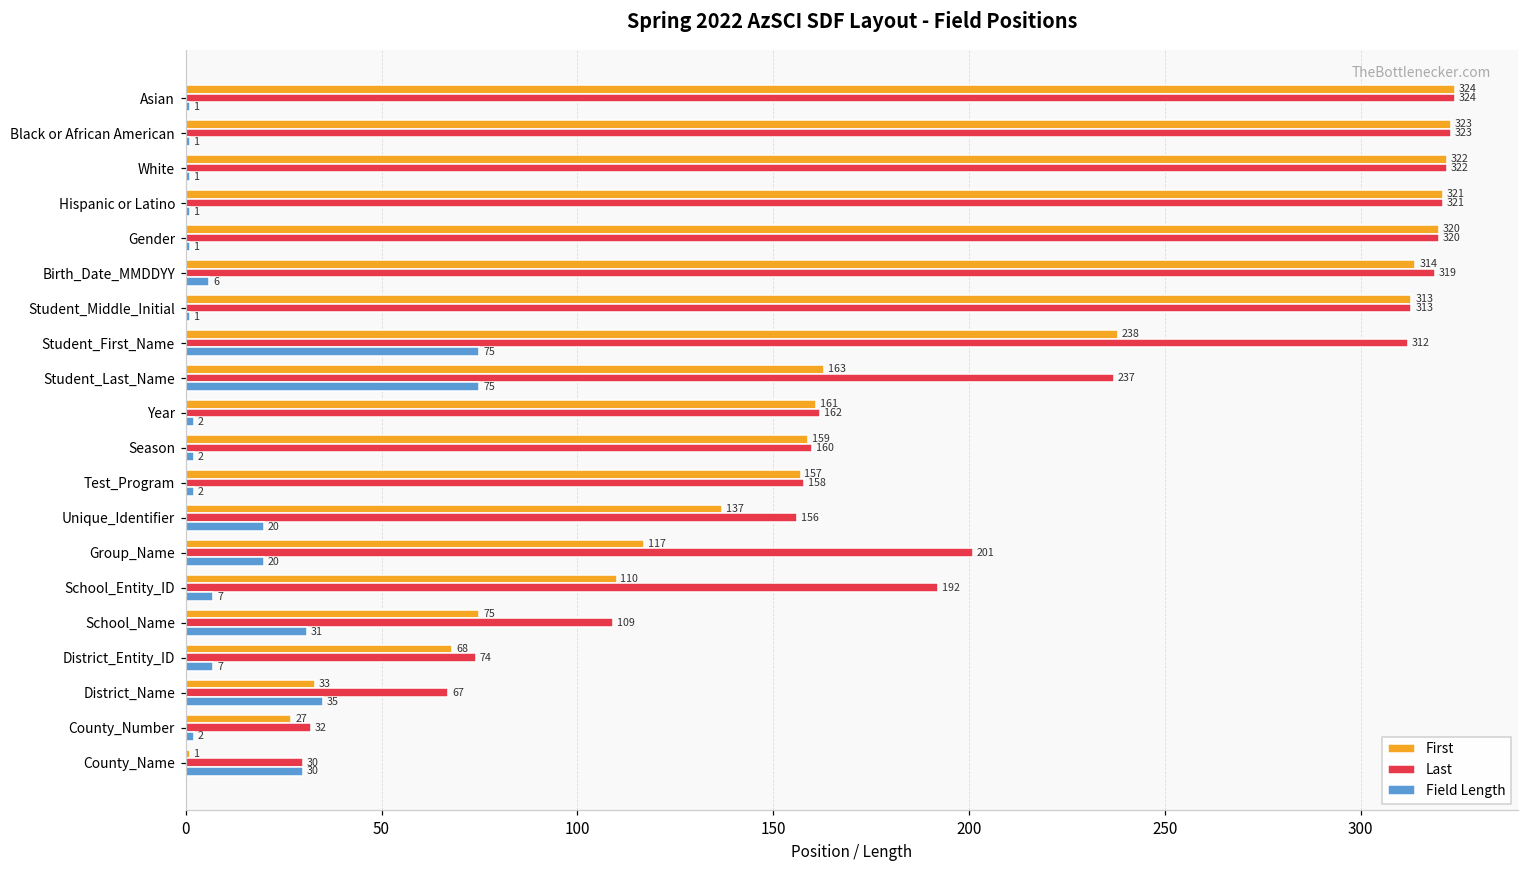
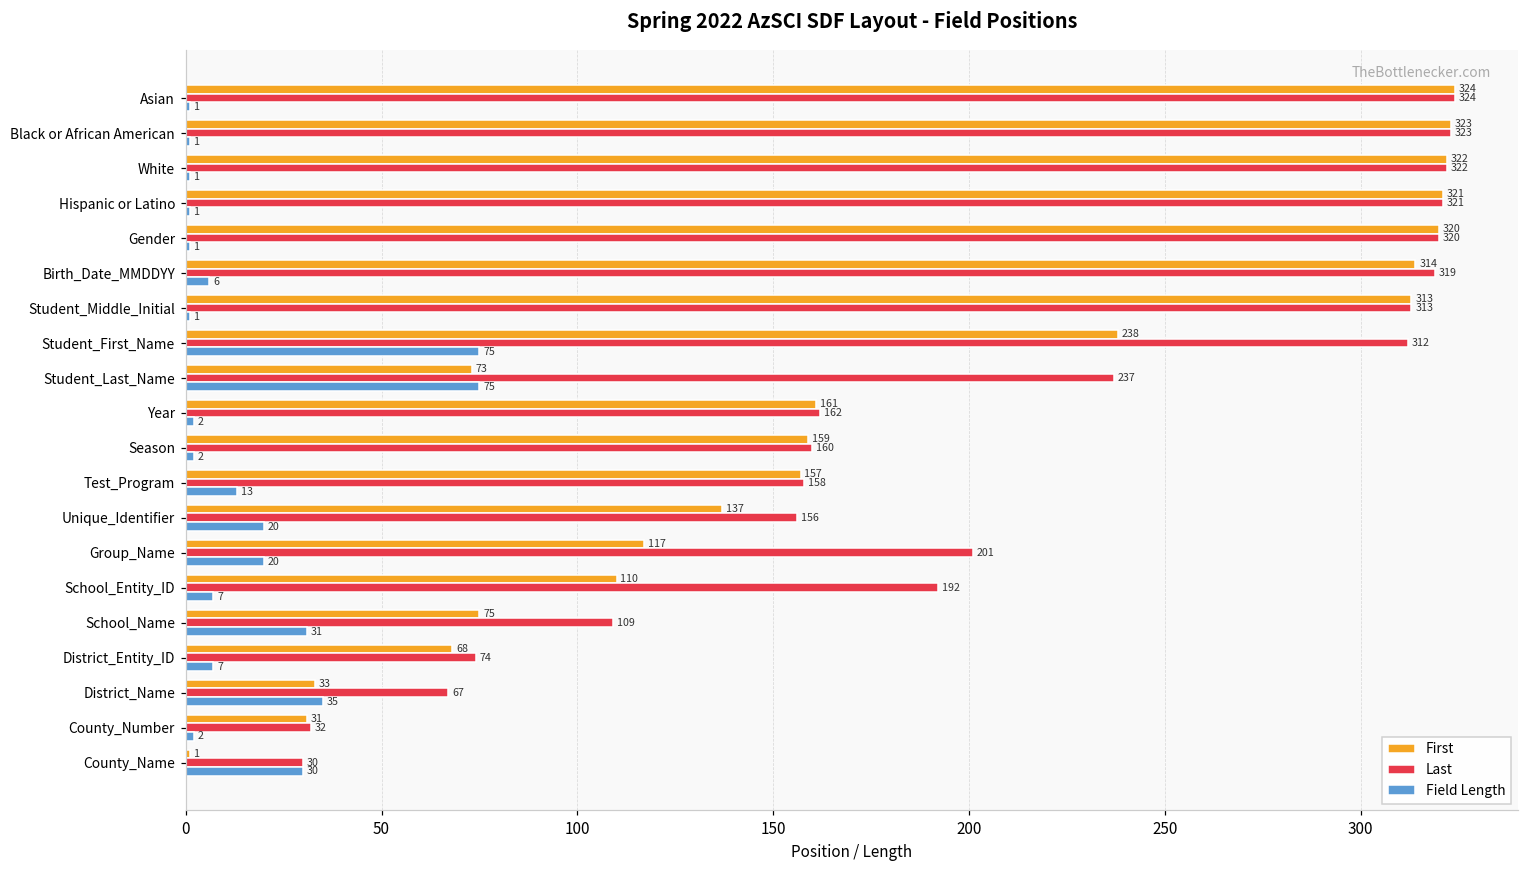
First, Student_Last_Name: 163 -> 73
Field Length, Test_Program: 2 -> 13
First, County_Number: 27 -> 31
